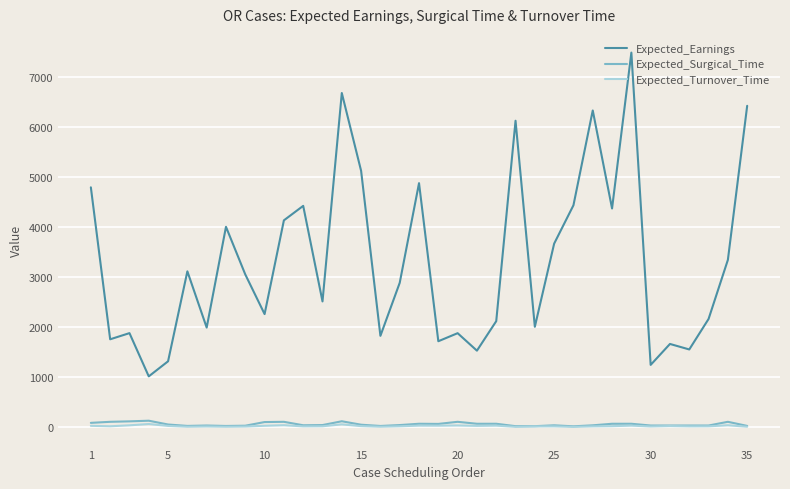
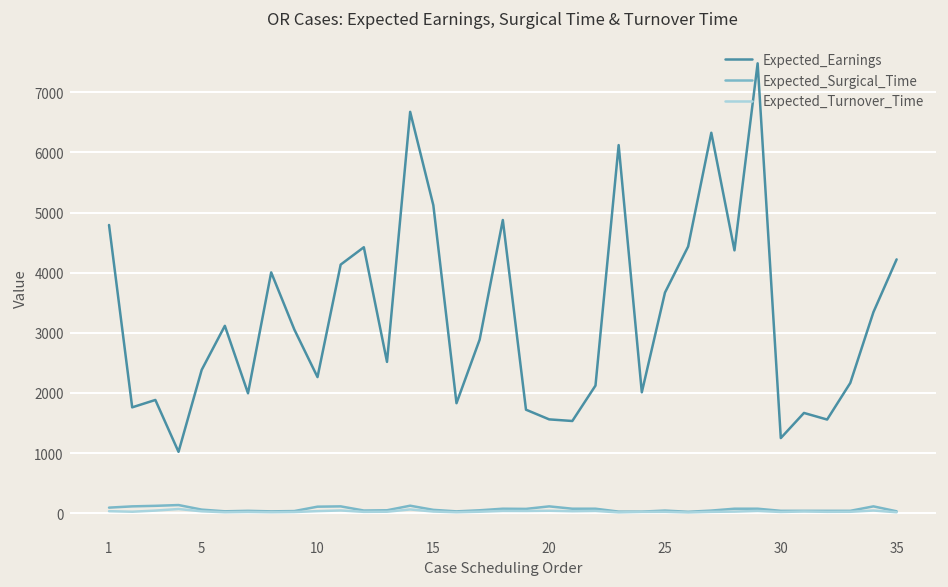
Expected_Earnings, 5: 1300 -> 2400
Expected_Earnings, 20: 1900 -> 1600
Expected_Earnings, 35: 6400 -> 4200
